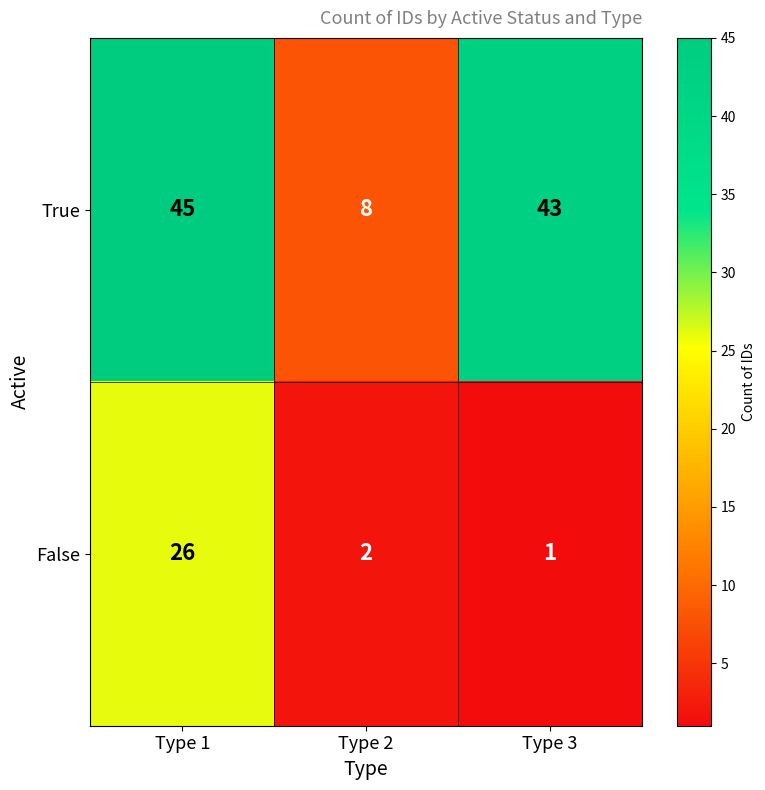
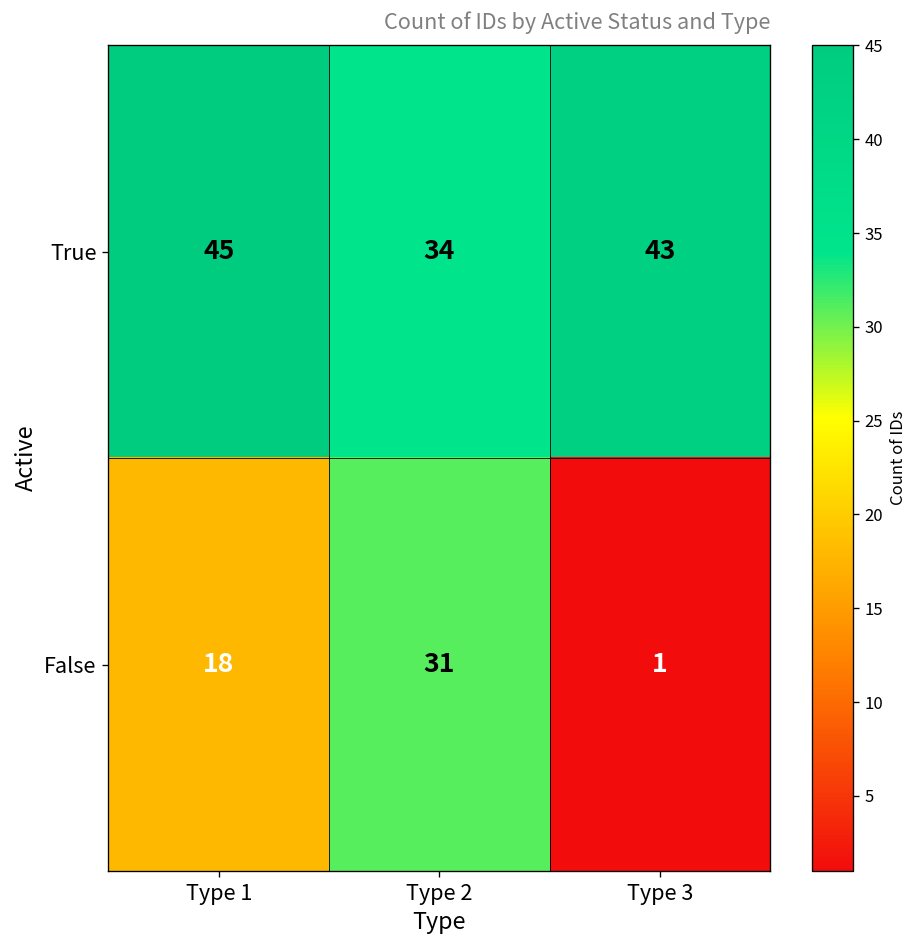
True, Type 2: 8 -> 34
False, Type 1: 26 -> 18
False, Type 2: 2 -> 31
